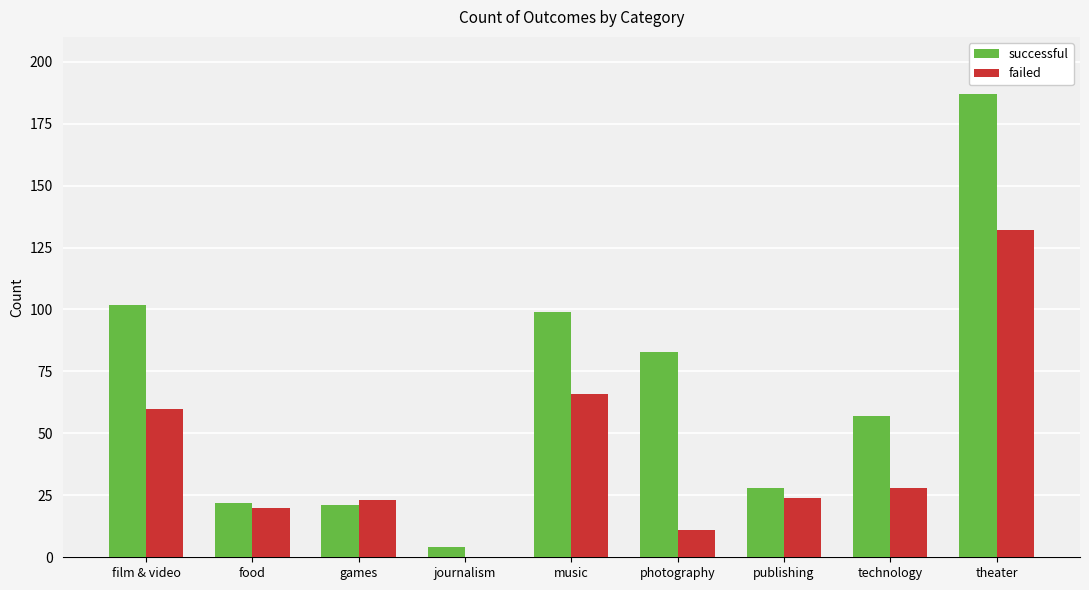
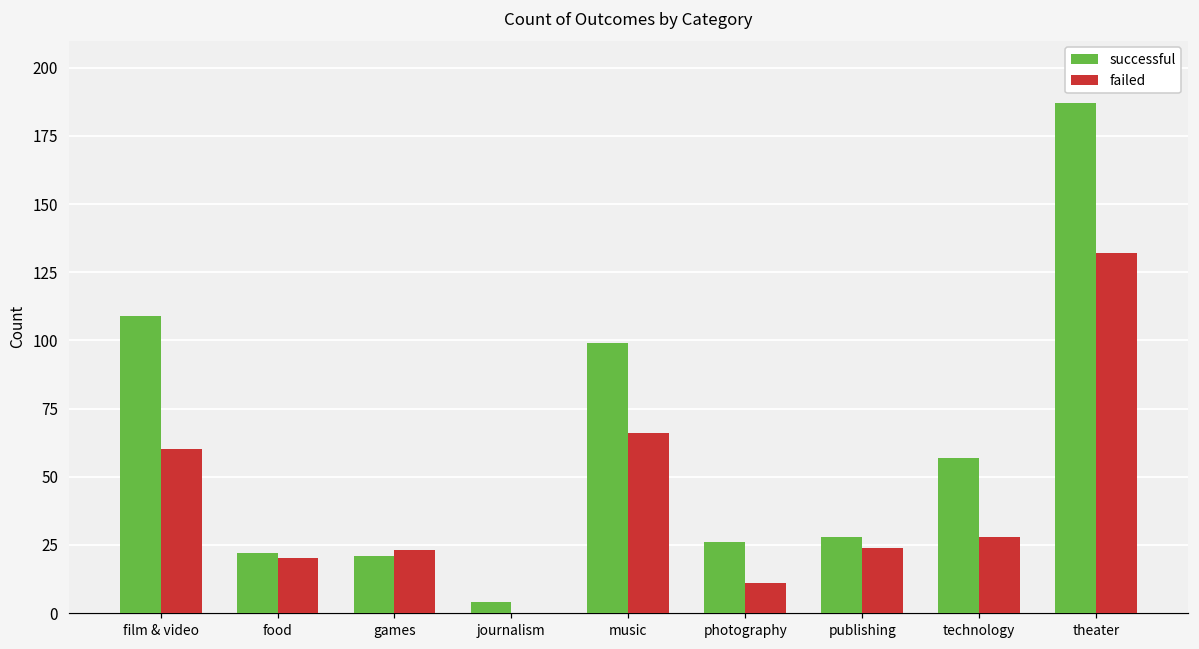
successful, film & video: 102 -> 109
successful, photography: 83 -> 26
